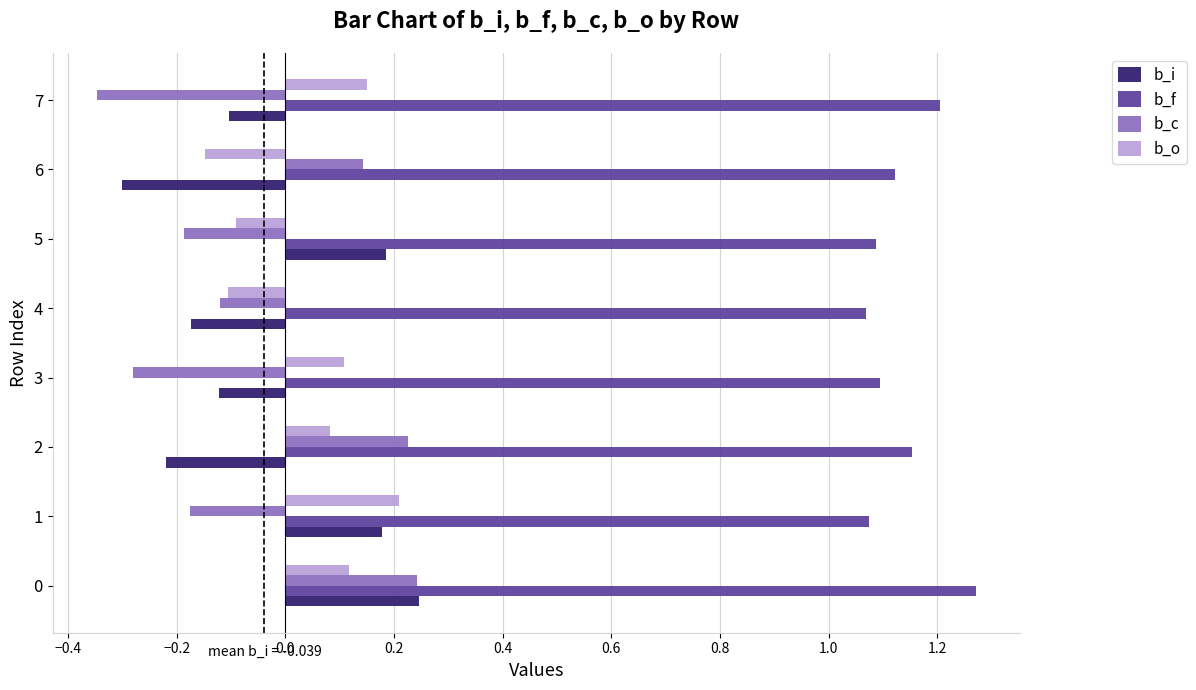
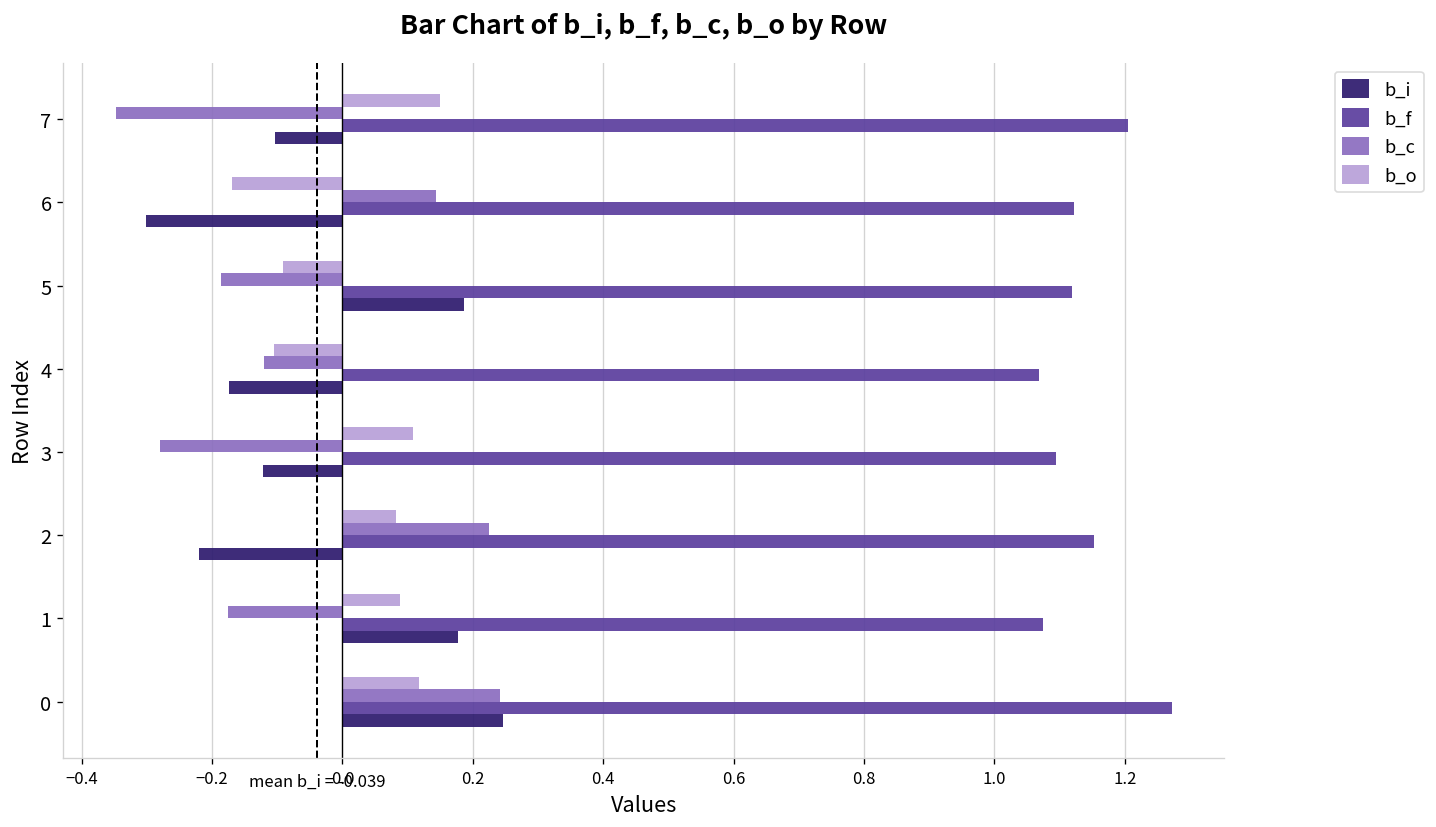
b_o, 6: -0.15 -> -0.17
b_f, 5: 1.09 -> 1.12
b_o, 1: 0.21 -> 0.09
